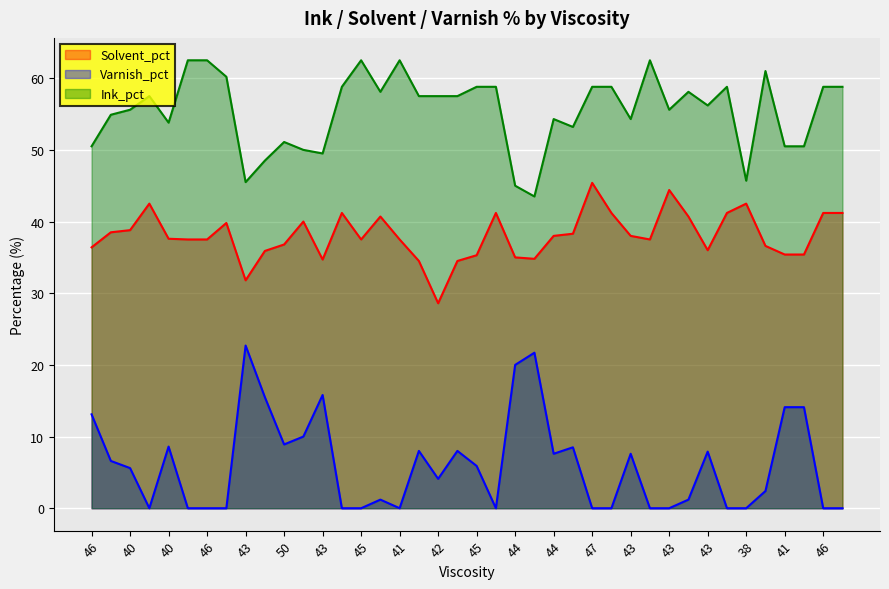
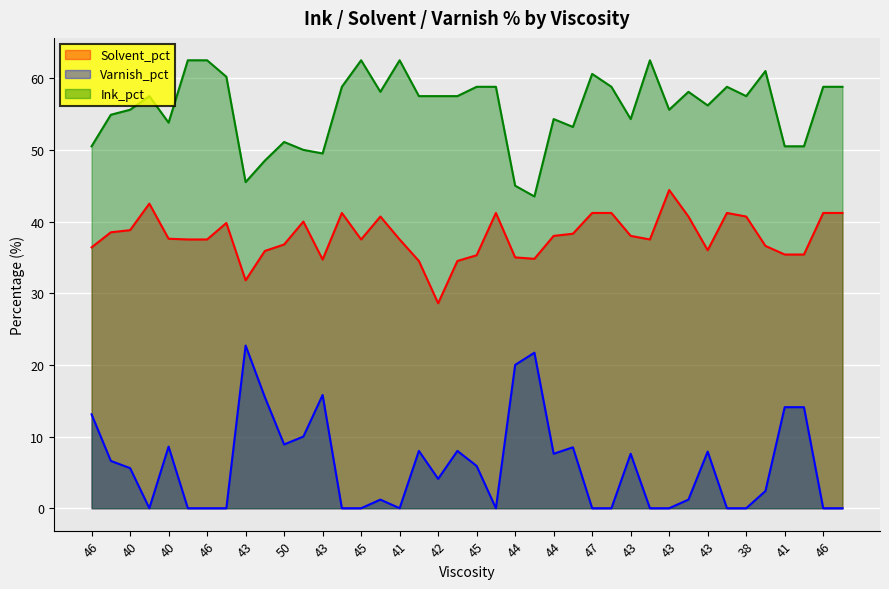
Solvent_pct, 47: 45 -> 41
Ink_pct, 47: 59 -> 61
Solvent_pct, 38: 43 -> 41
Ink_pct, 38: 46 -> 58
